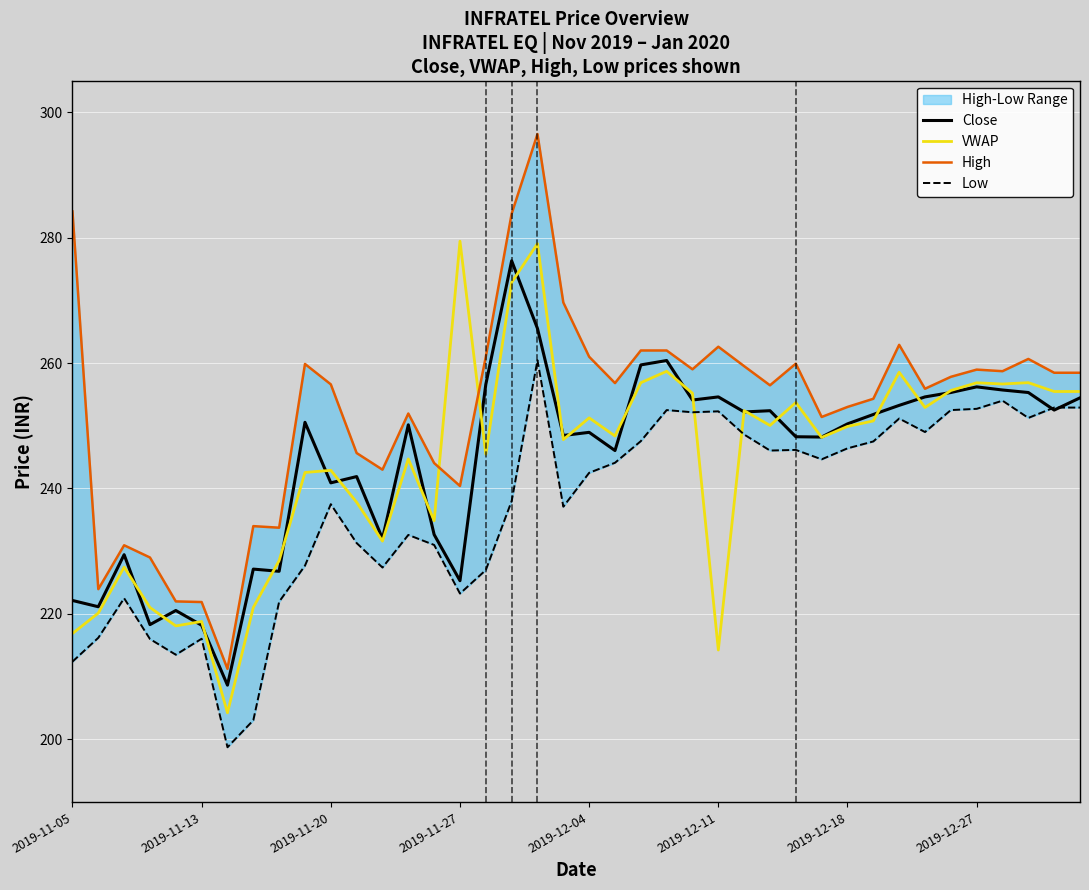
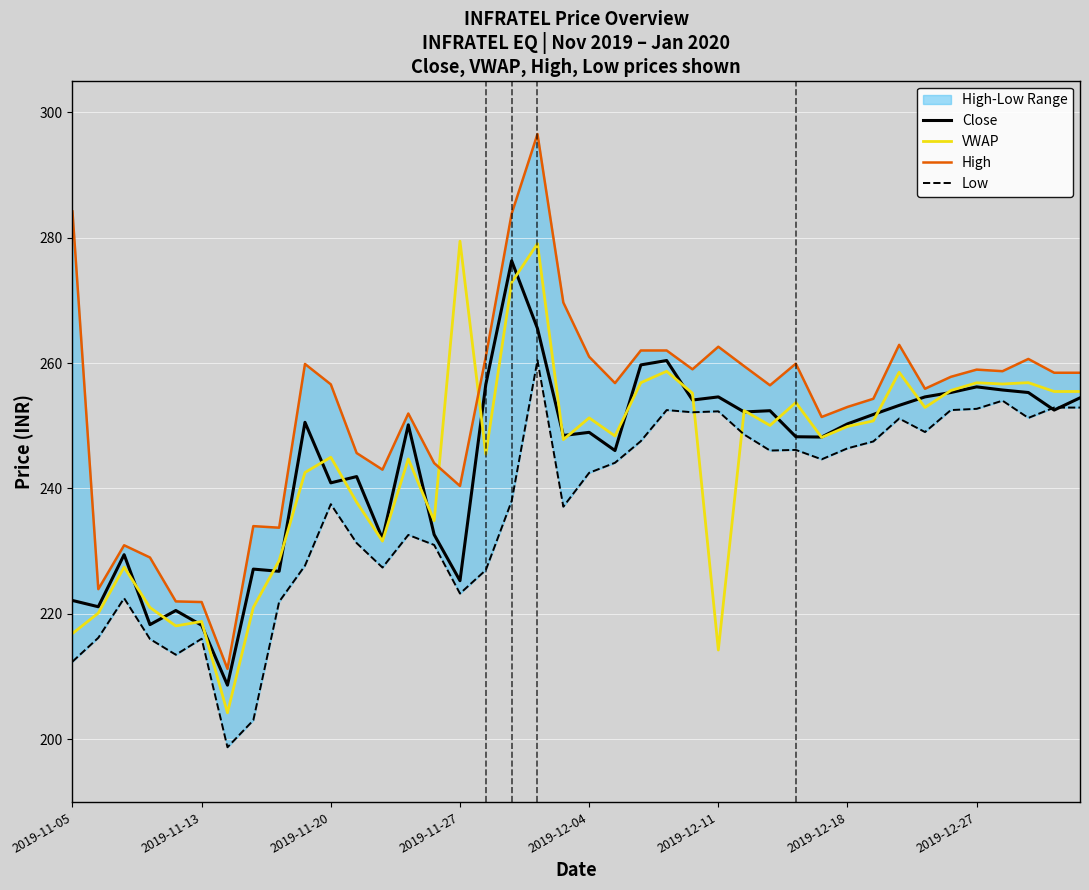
VWAP, 2019-11-20: 243 -> 245
